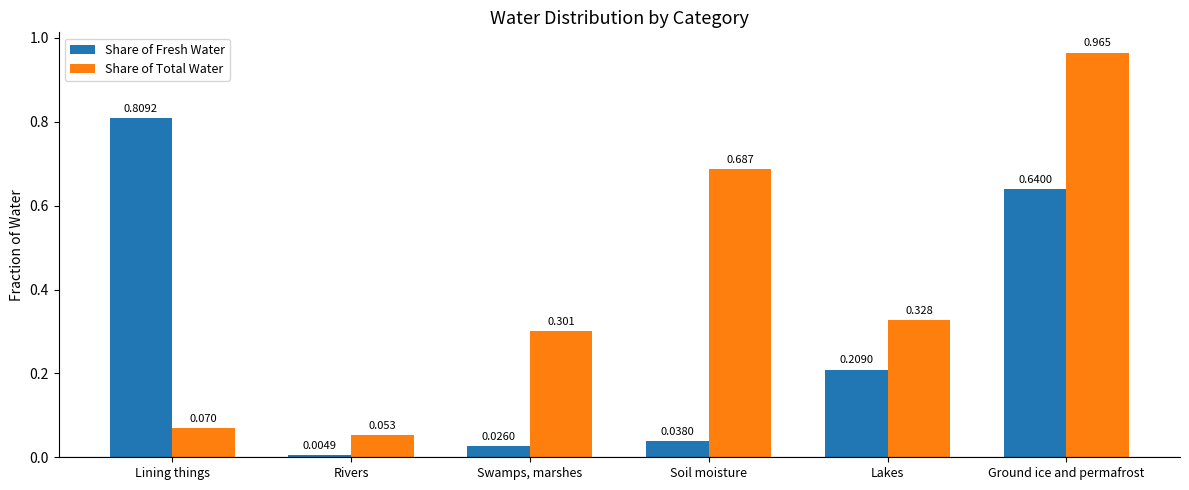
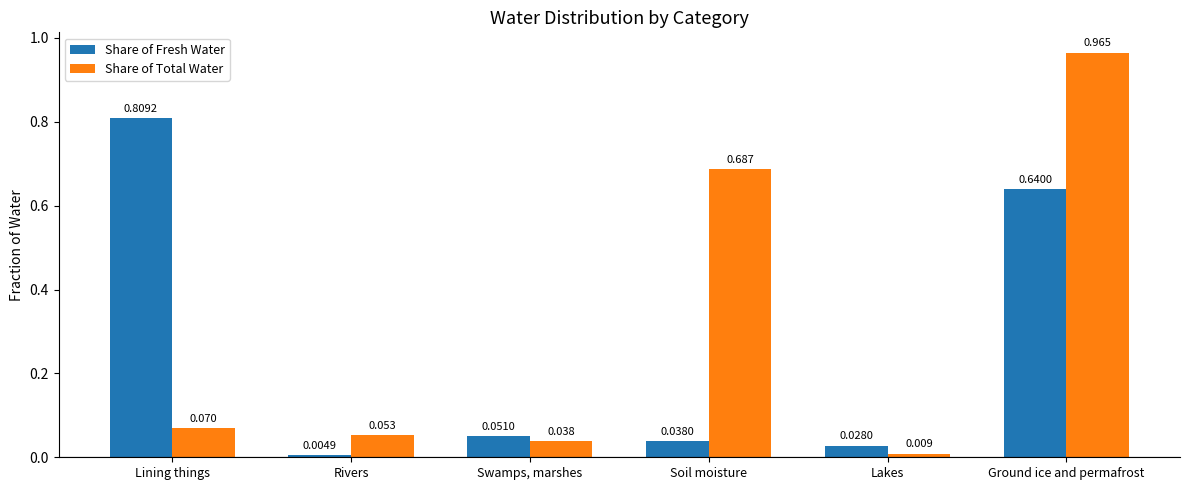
Share of Fresh Water, Swamps, marshes: 0.0260 -> 0.0510
Share of Total Water, Swamps, marshes: 0.301 -> 0.038
Share of Fresh Water, Lakes: 0.2090 -> 0.0280
Share of Total Water, Lakes: 0.328 -> 0.009
